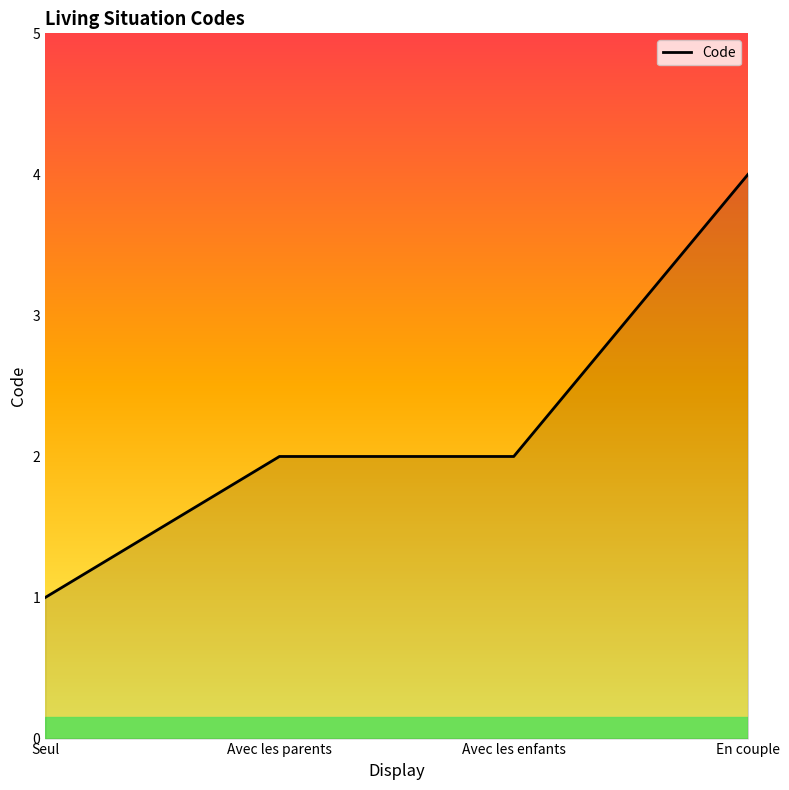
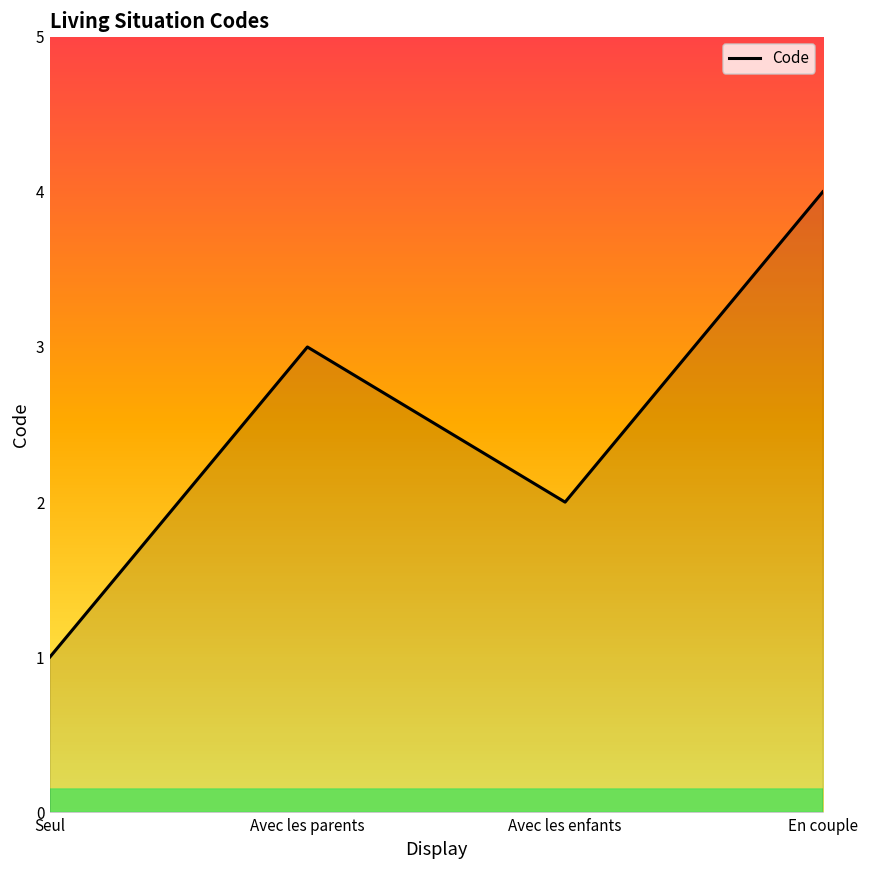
Avec les parents: 2 -> 3
